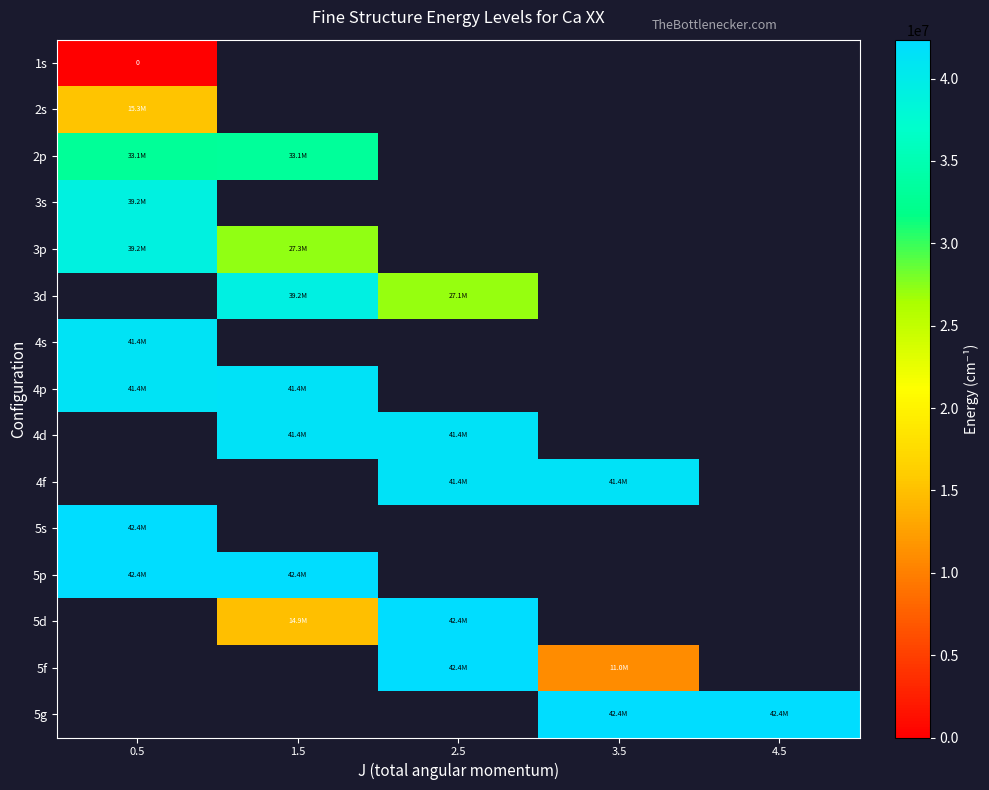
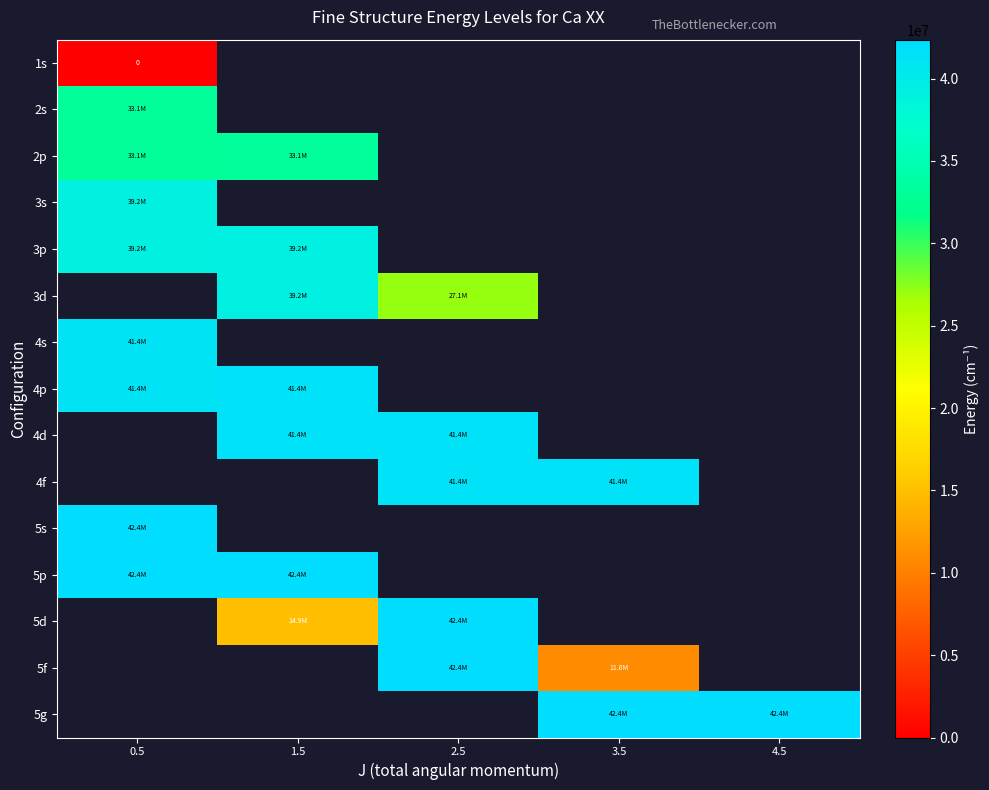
2s, 0.5: 15.3M -> 33.1M
3p, 1.5: 27.3M -> 39.2M
